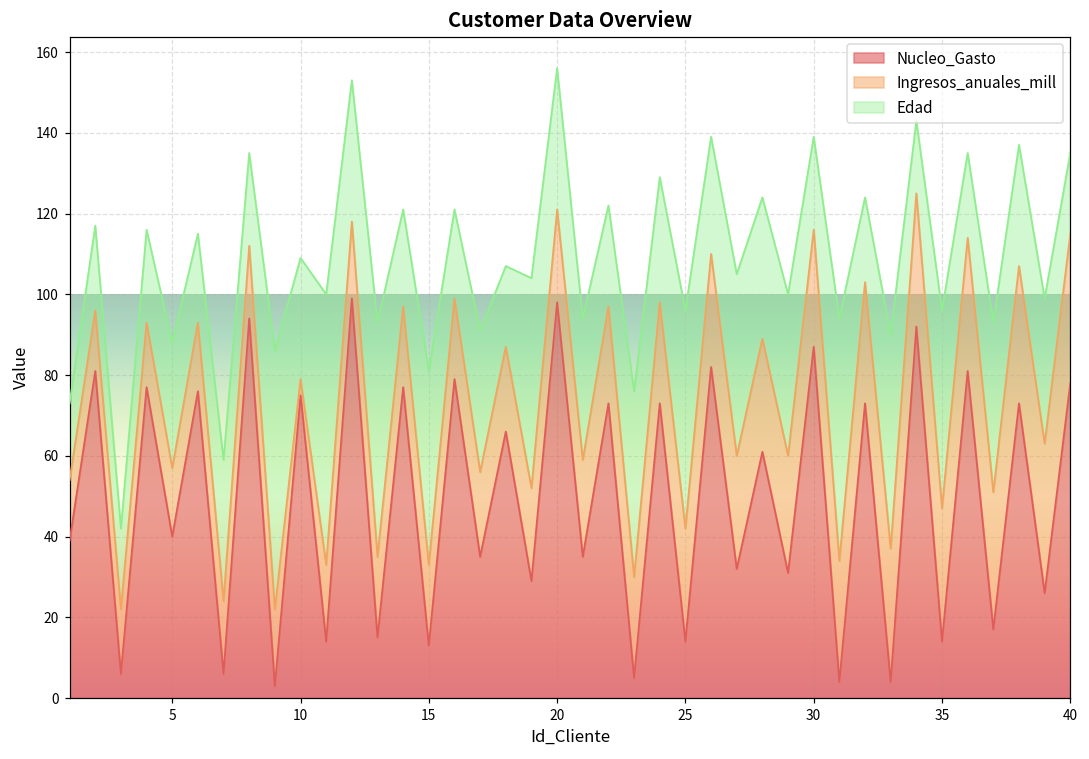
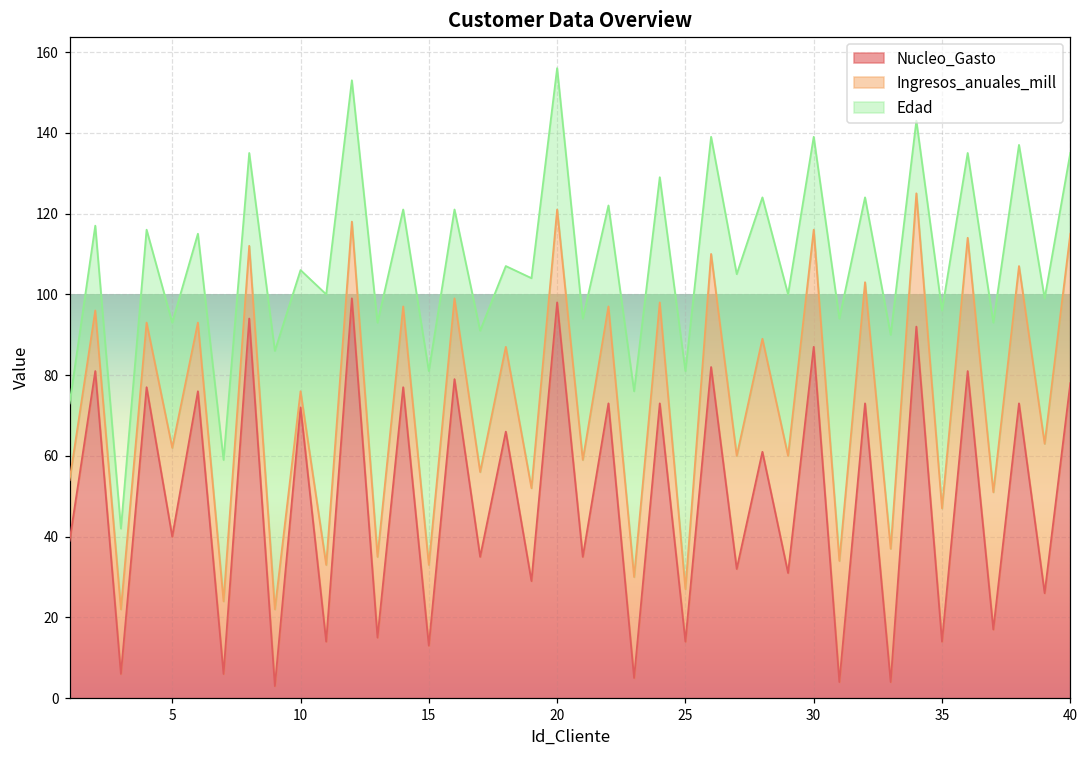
Ingresos_anuales_mill, 5: 17 -> 22
Nucleo_Gasto, 10: 75 -> 72
Ingresos_anuales_mill, 25: 28 -> 13
